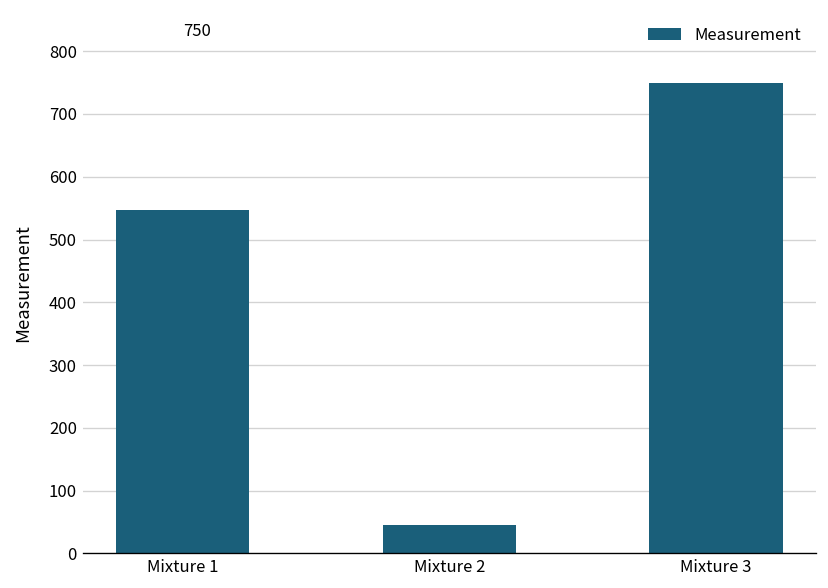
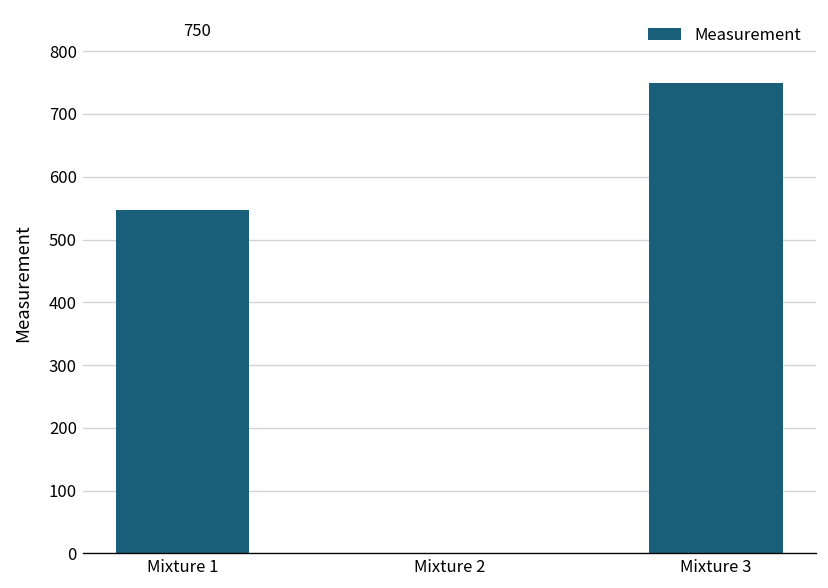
Mixture 2: 50 -> 0
